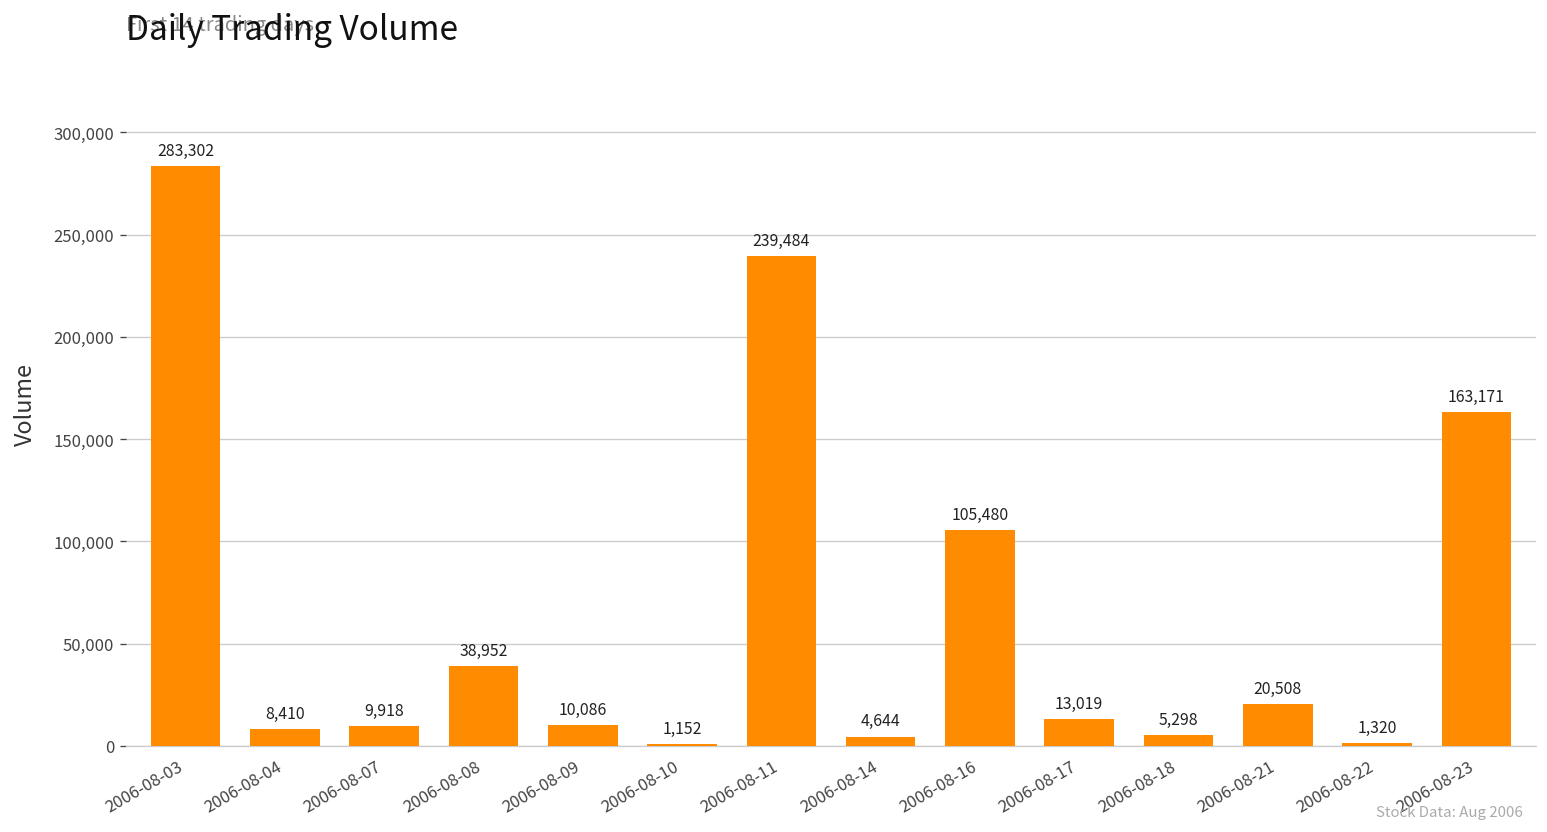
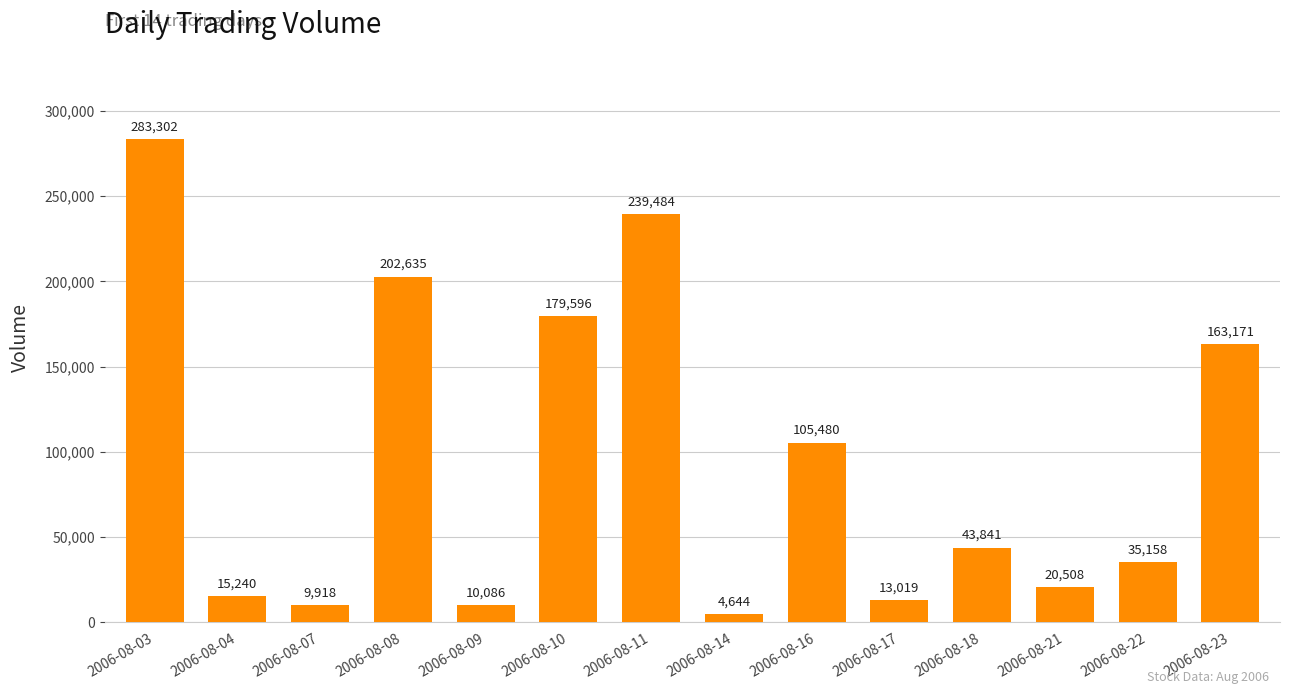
2006-08-04: 8,410 -> 15,240
2006-08-08: 38,952 -> 202,635
2006-08-10: 1,152 -> 179,596
2006-08-18: 5,298 -> 43,841
2006-08-22: 1,320 -> 35,158
